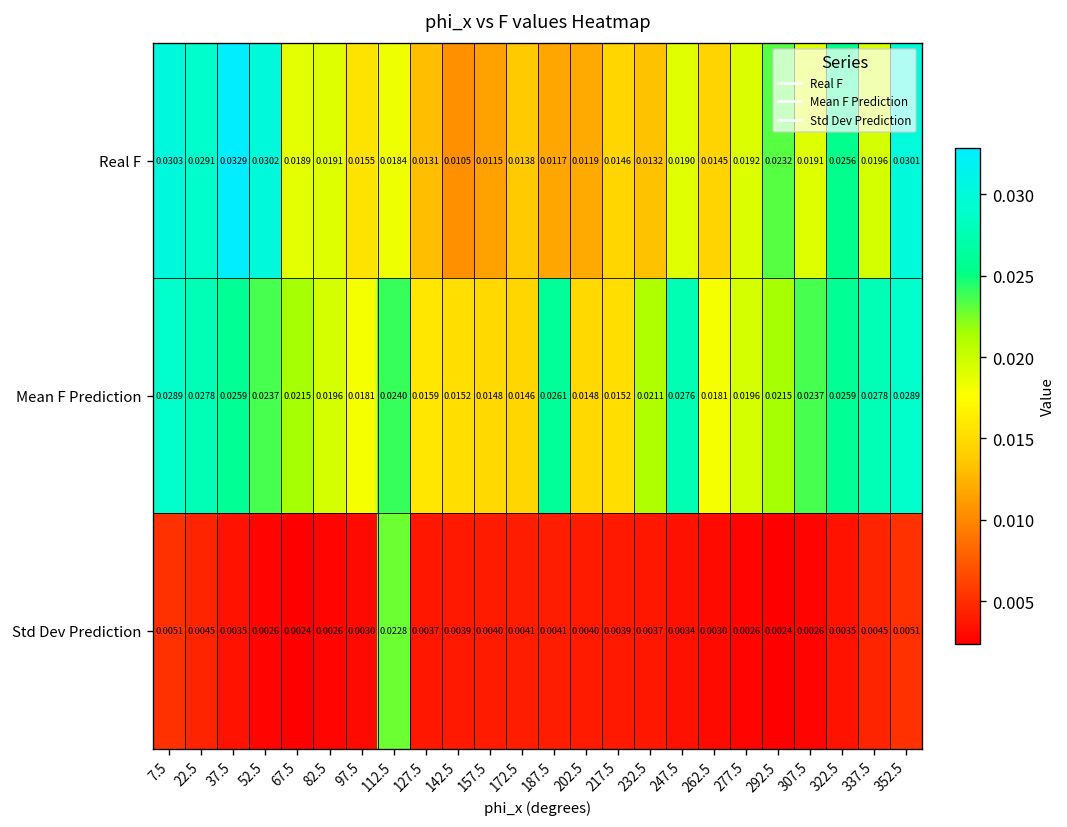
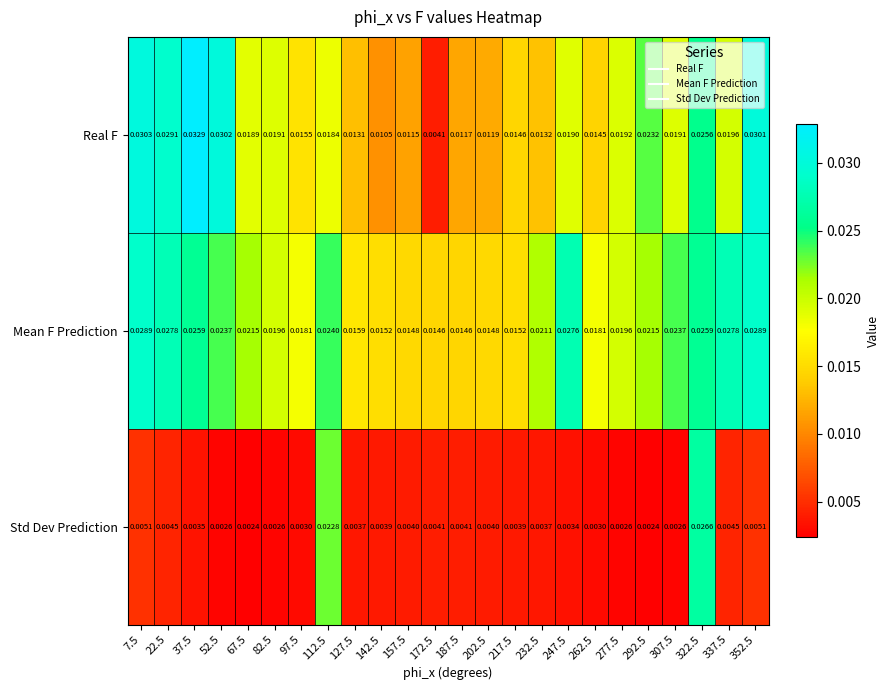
Real F, 172.5: 0.0138 -> 0.0041
Mean F Prediction, 187.5: 0.0261 -> 0.0146
Std Dev Prediction, 322.5: 0.0035 -> 0.0266
